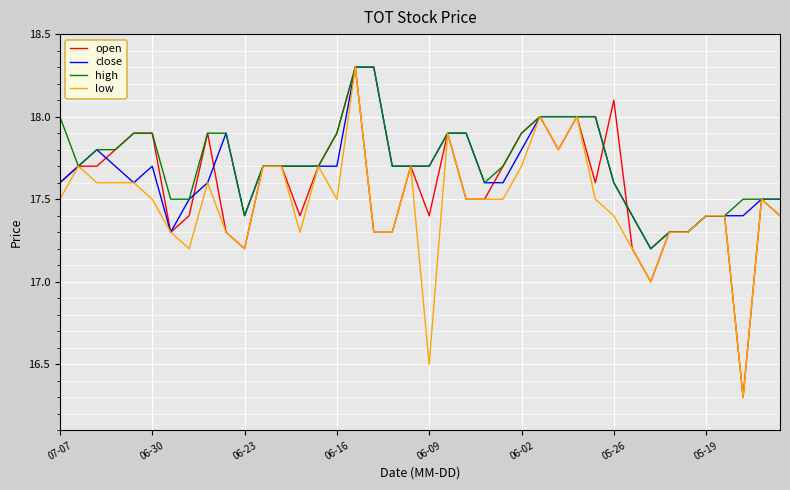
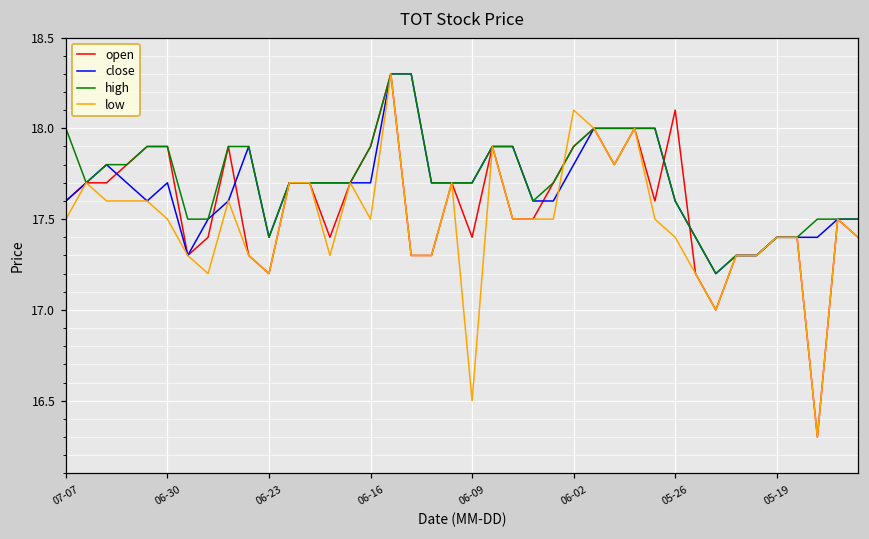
low, 06-02: 17.7 -> 18.1
